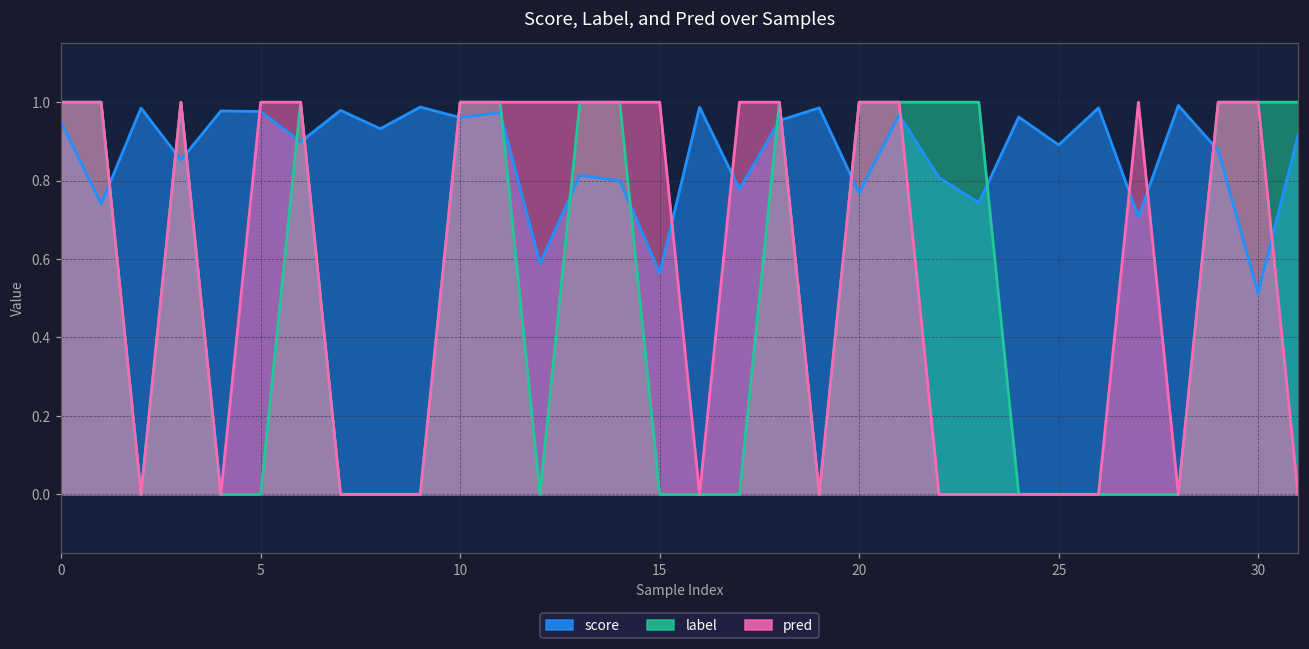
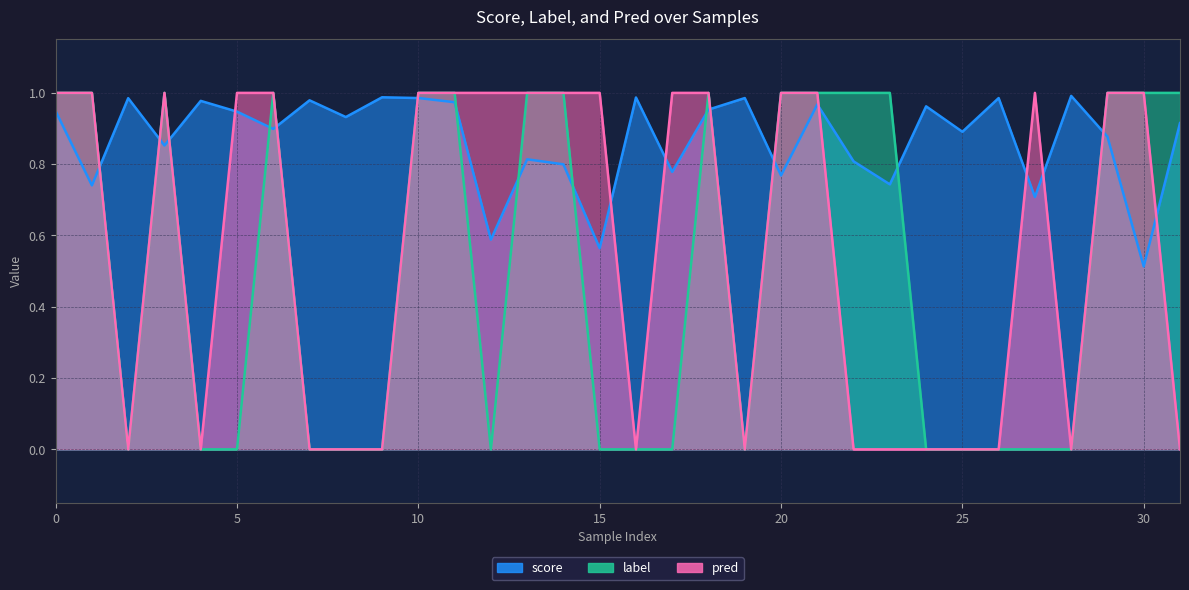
score, 5: 0.98 -> 0.95
score, 10: 0.96 -> 0.99
